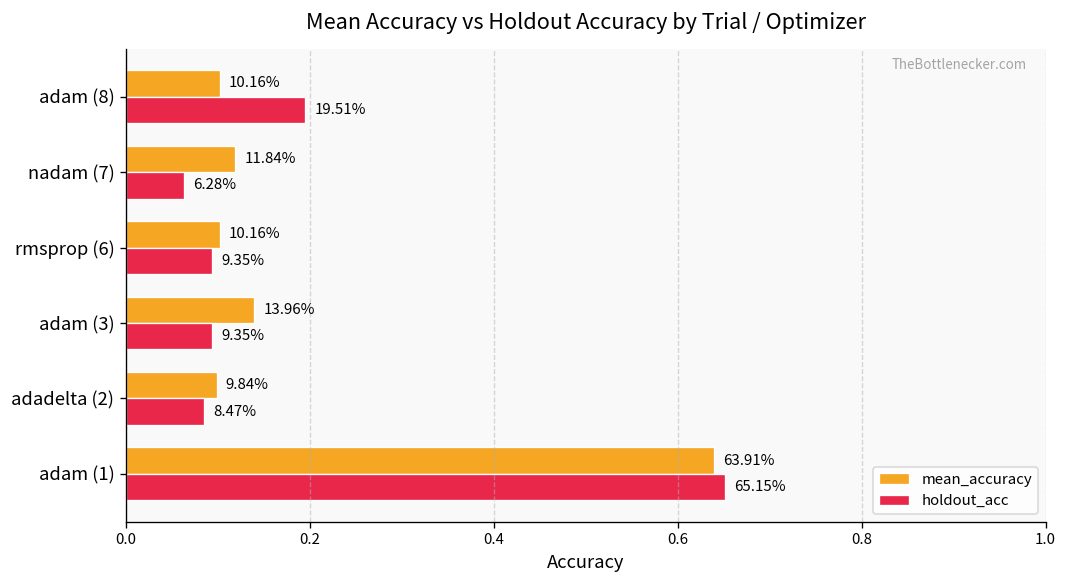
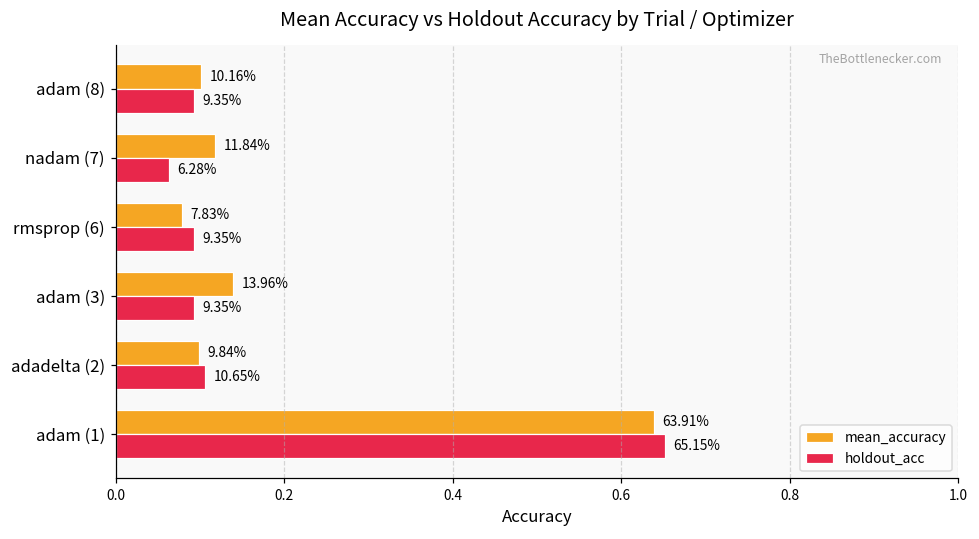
holdout_acc, adam (8): 19.51% -> 9.35%
mean_accuracy, rmsprop (6): 10.16% -> 7.83%
holdout_acc, adadelta (2): 8.47% -> 10.65%
